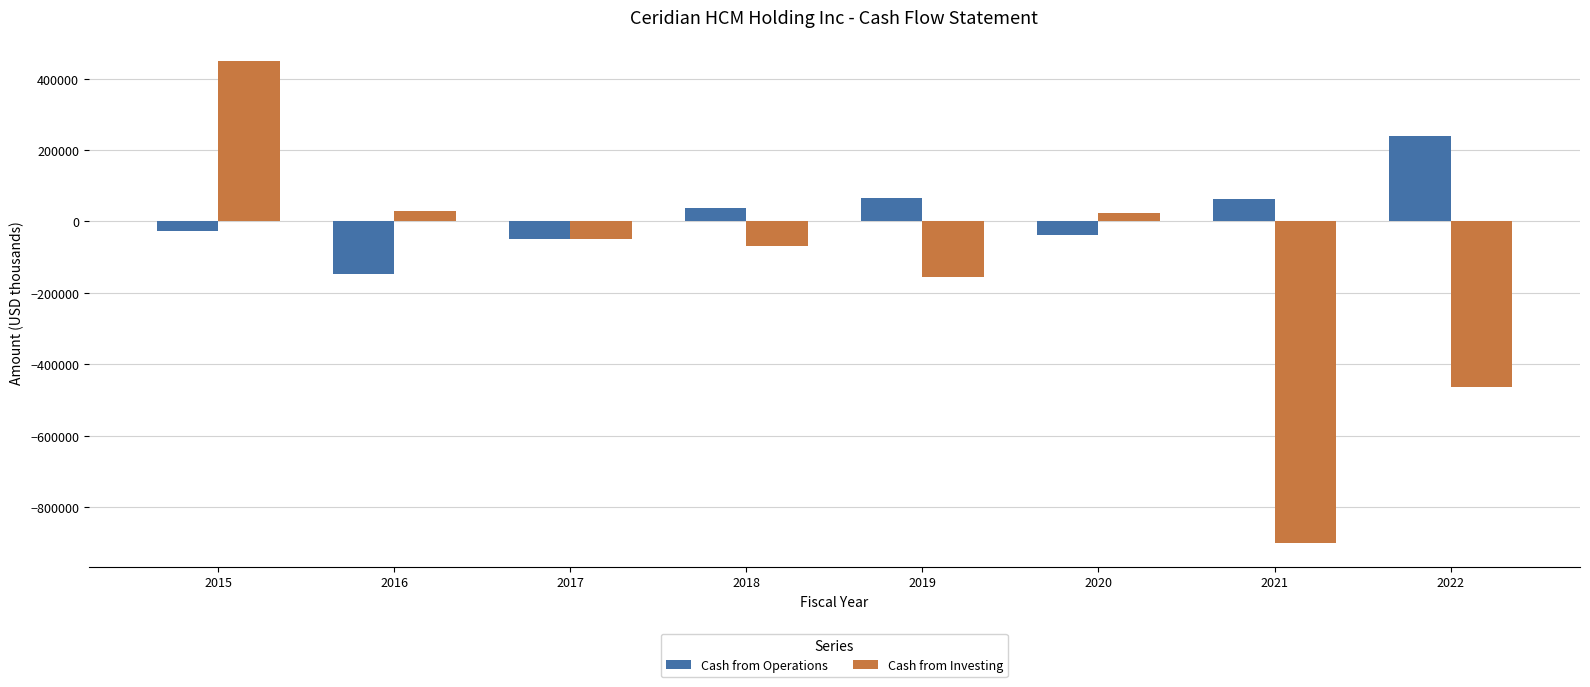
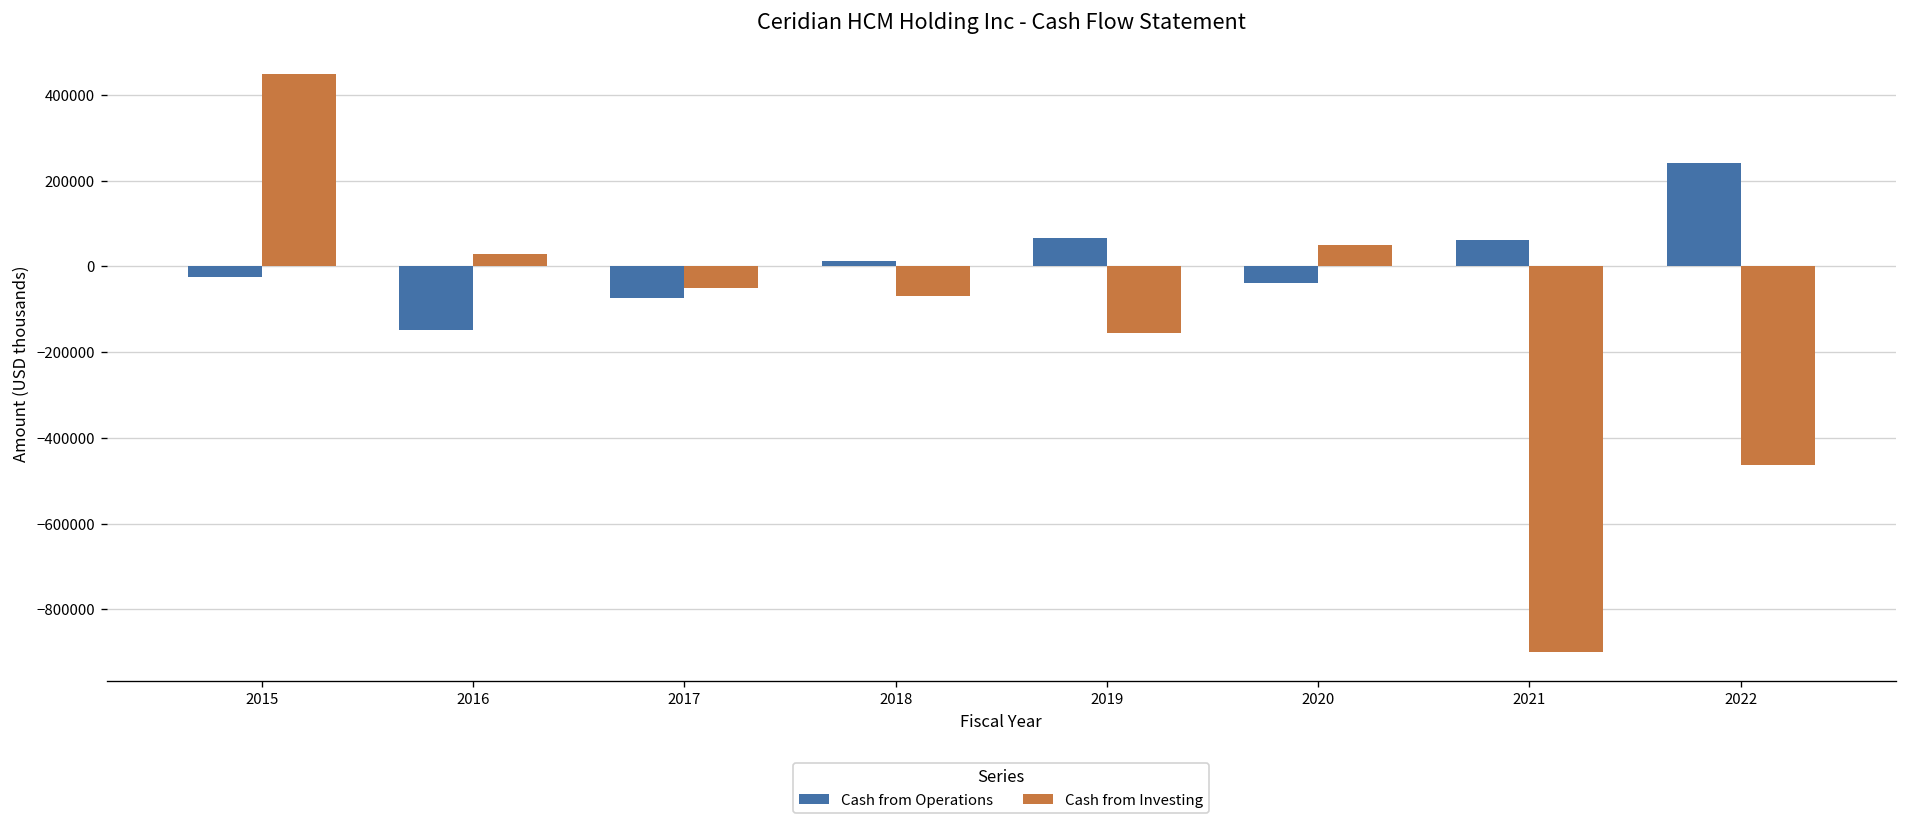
Cash from Operations, 2017: -50000 -> -70000
Cash from Operations, 2018: 40000 -> 10000
Cash from Investing, 2020: 20000 -> 50000
